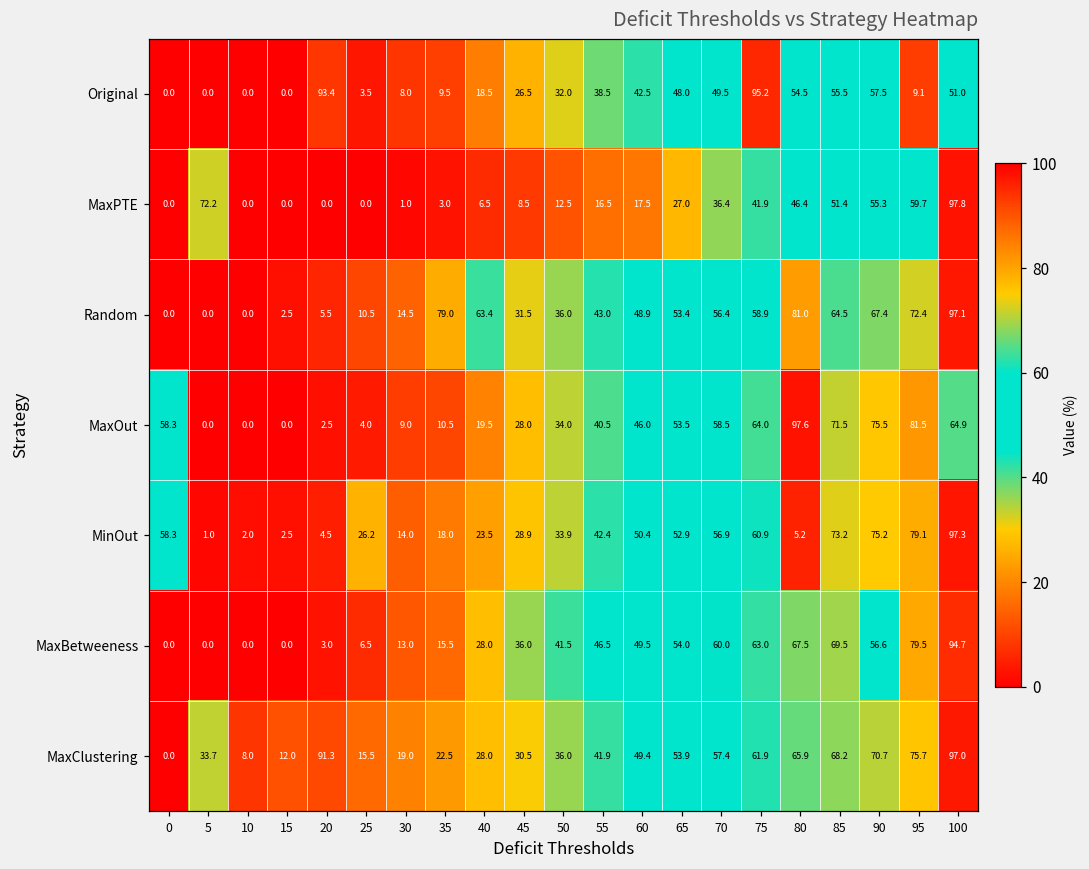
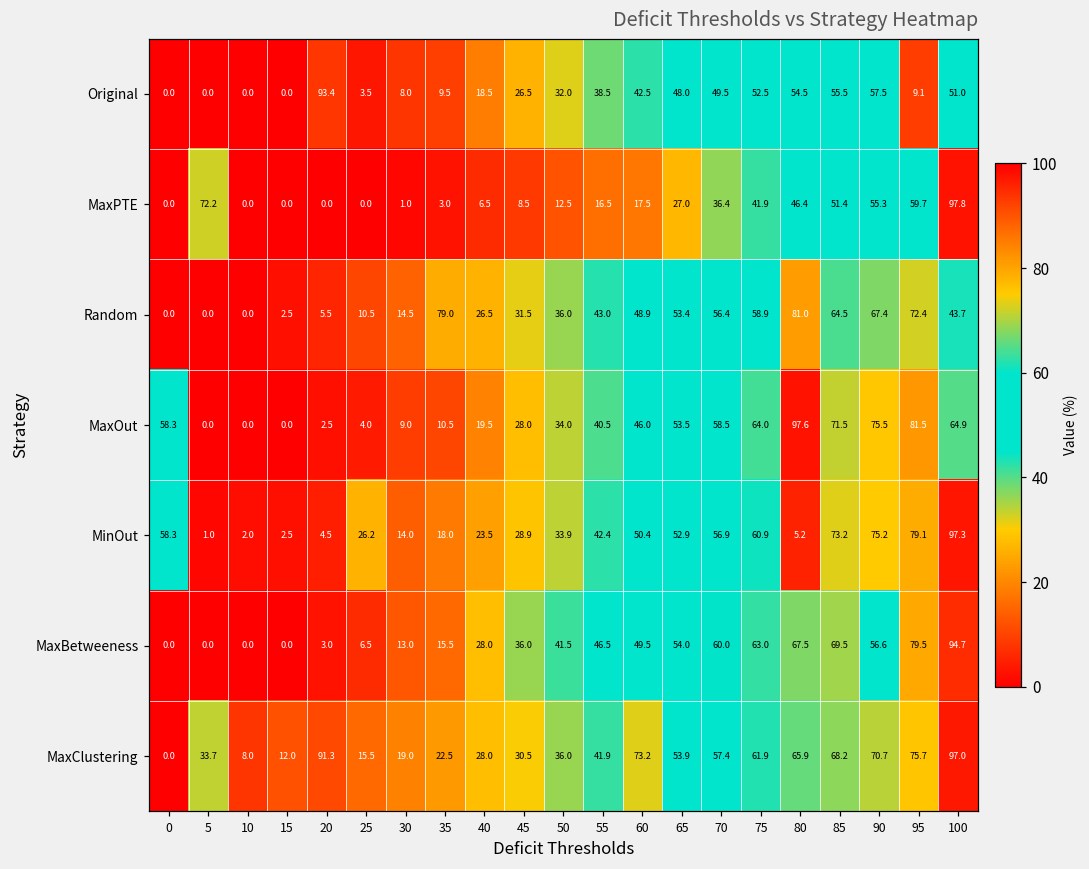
Original, 75: 95.2 -> 52.5
Random, 40: 63.4 -> 26.5
Random, 100: 97.1 -> 43.7
MaxClustering, 60: 49.4 -> 73.2
